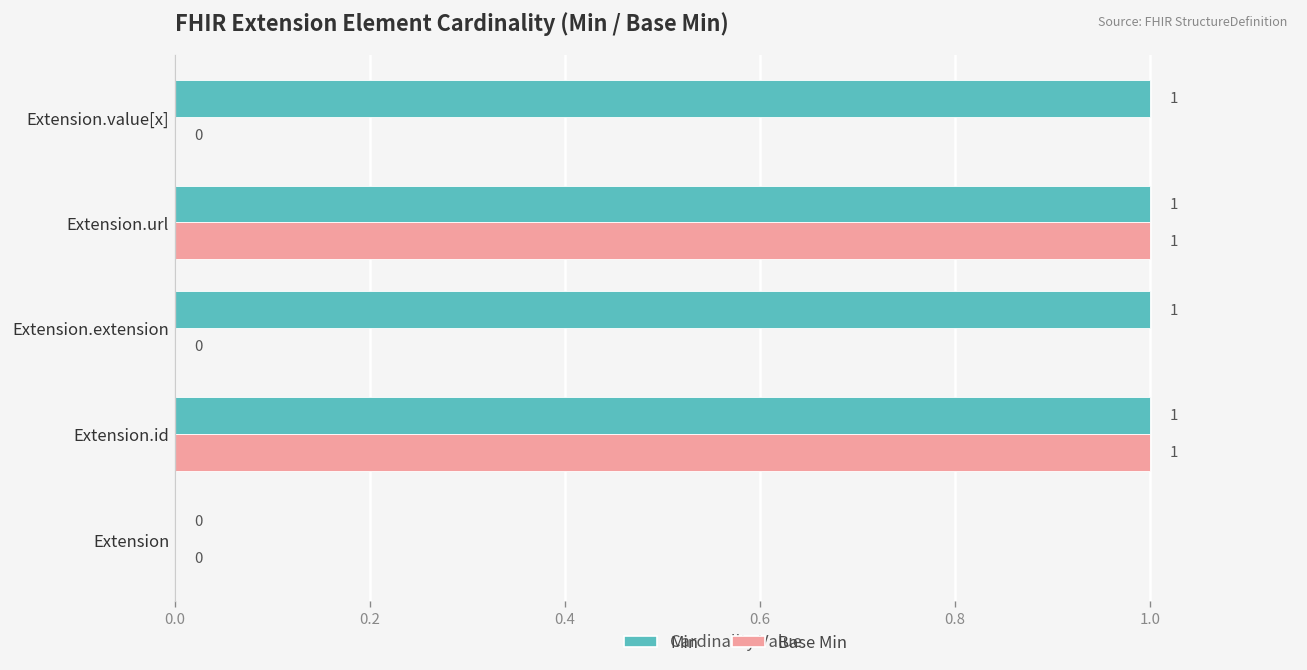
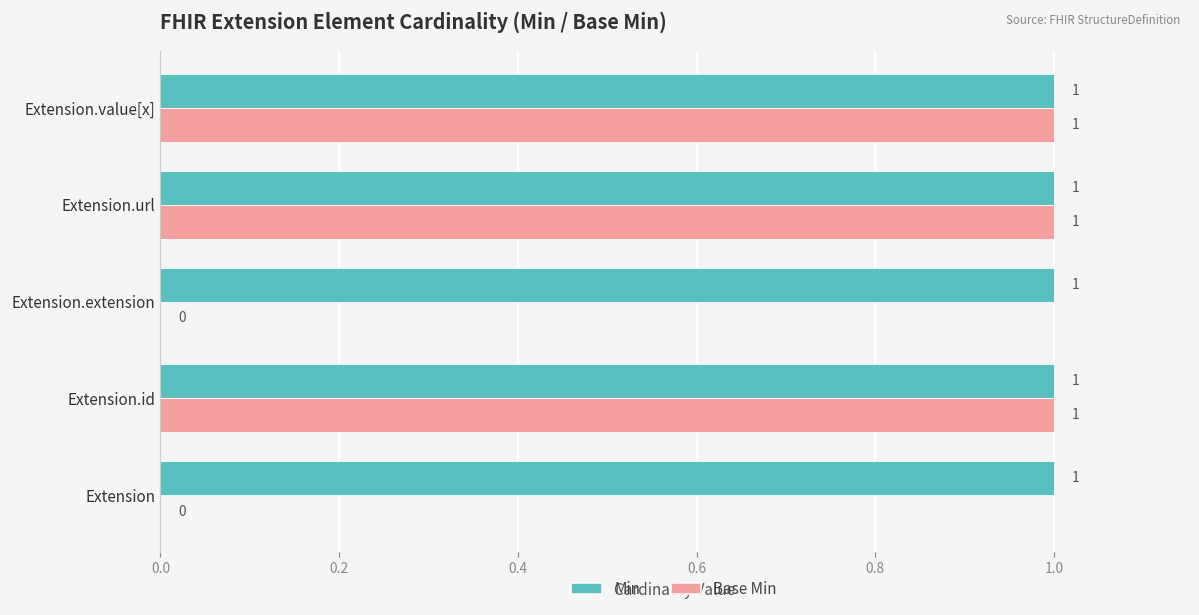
Base Min, Extension.value[x]: 0 -> 1
Min, Extension: 0 -> 1
